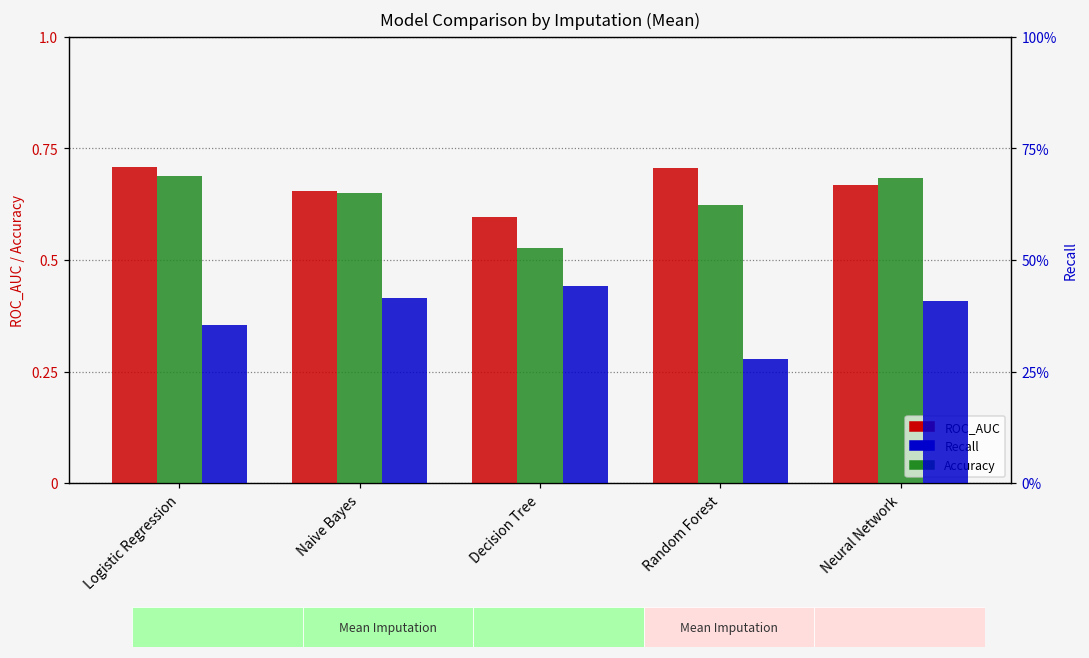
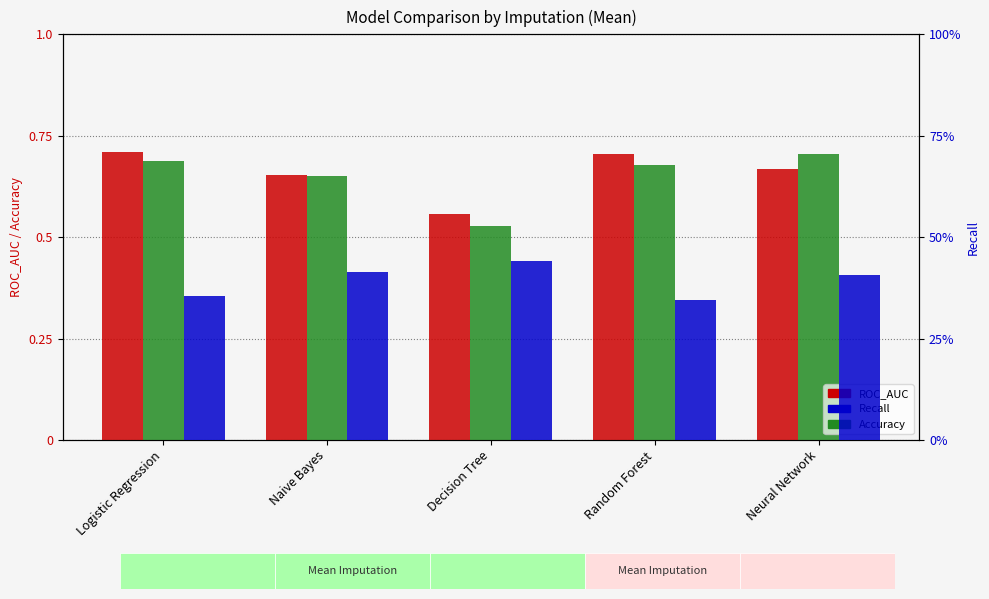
ROC_AUC, Decision Tree: 0.60 -> 0.56
Accuracy, Random Forest: 0.62 -> 0.68
Accuracy, Neural Network: 0.68 -> 0.71
Recall, Random Forest: 28% -> 35%
